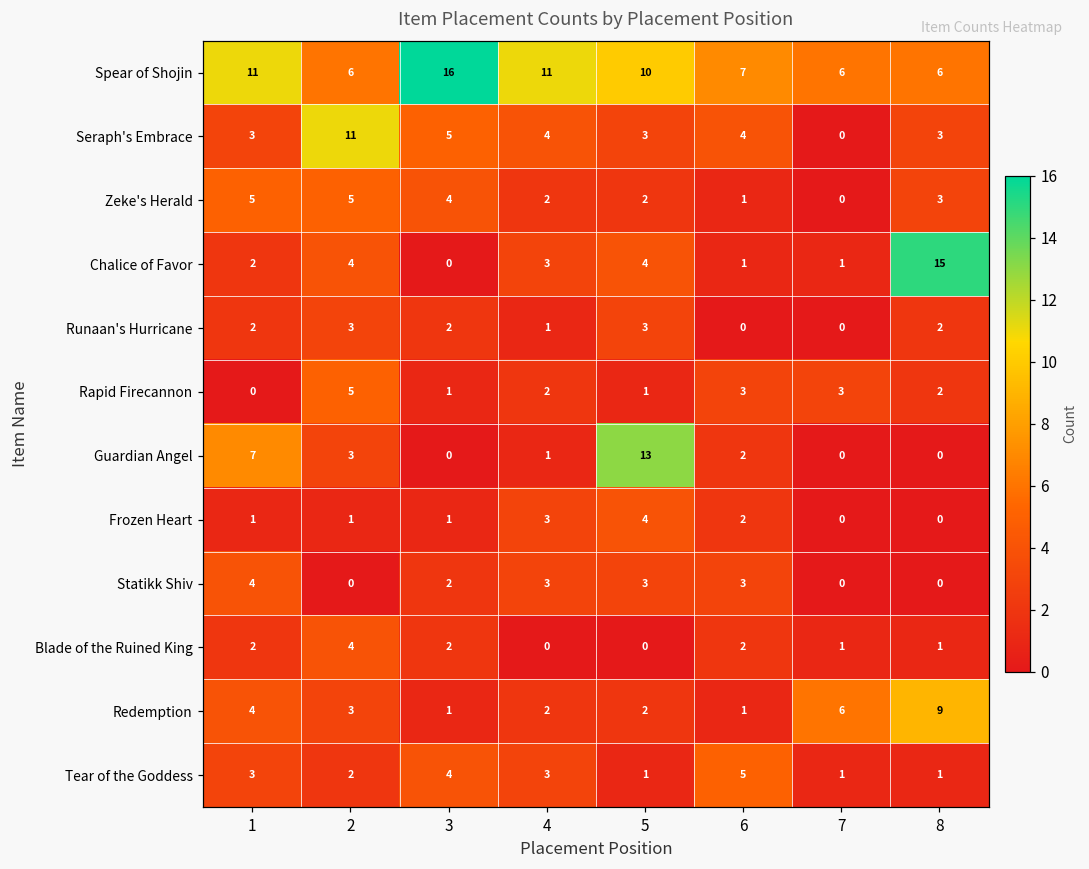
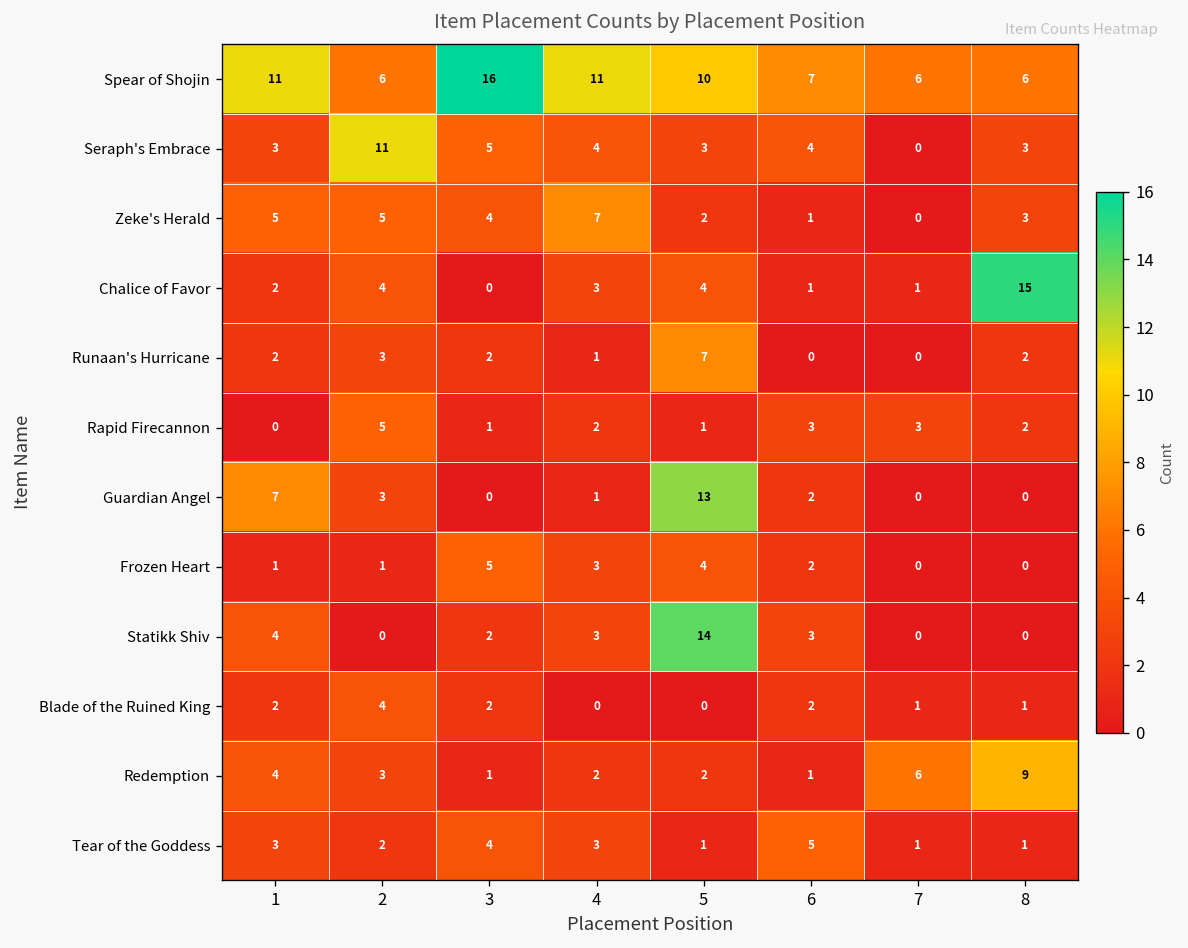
Zeke's Herald, 4: 2 -> 7
Runaan's Hurricane, 5: 3 -> 7
Frozen Heart, 3: 1 -> 5
Statikk Shiv, 5: 3 -> 14
